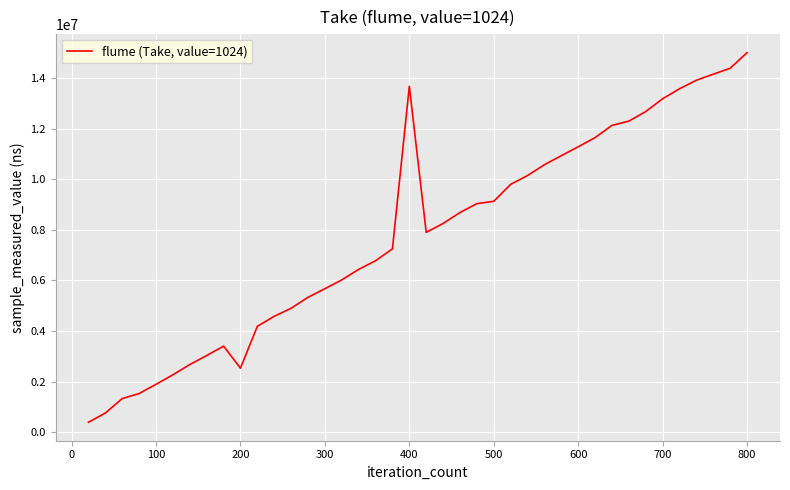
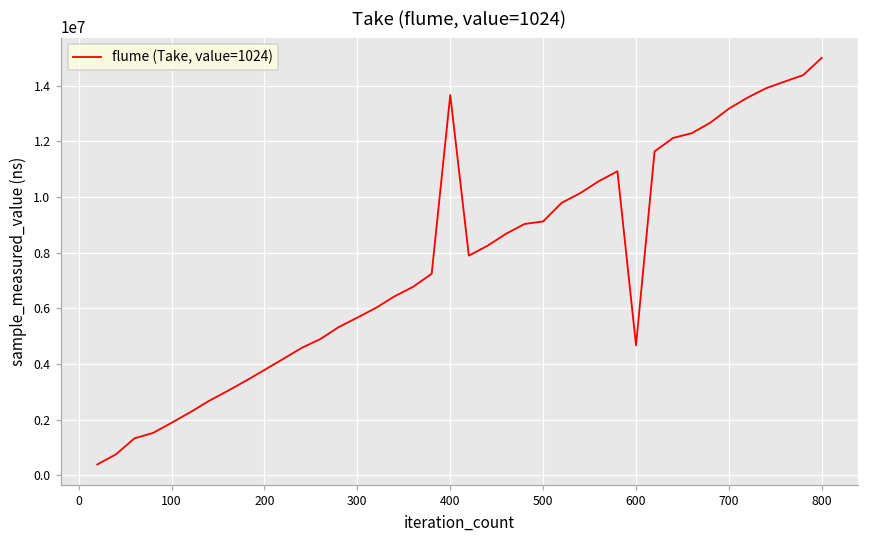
200: 2500000 -> 3800000
600: 11300000 -> 4700000
